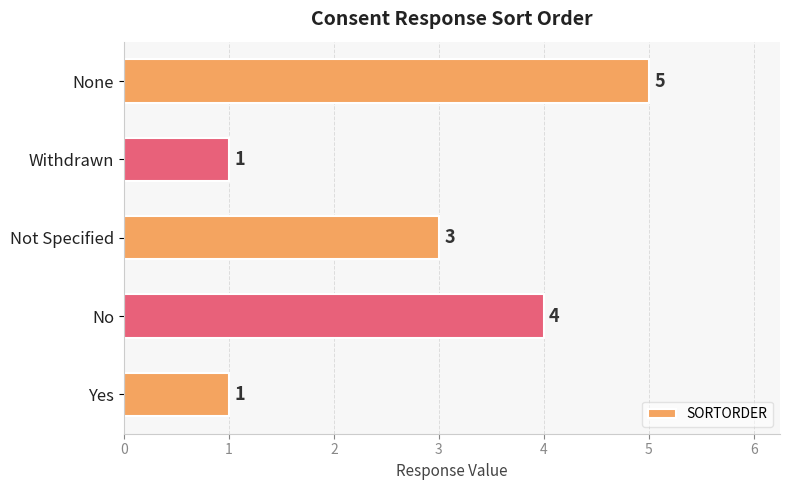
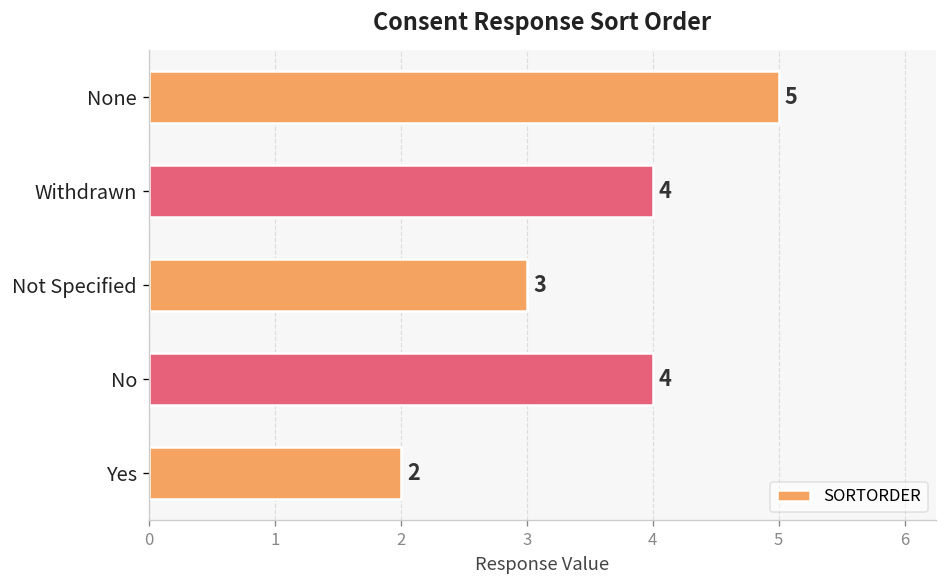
Withdrawn: 1 -> 4
Yes: 1 -> 2
